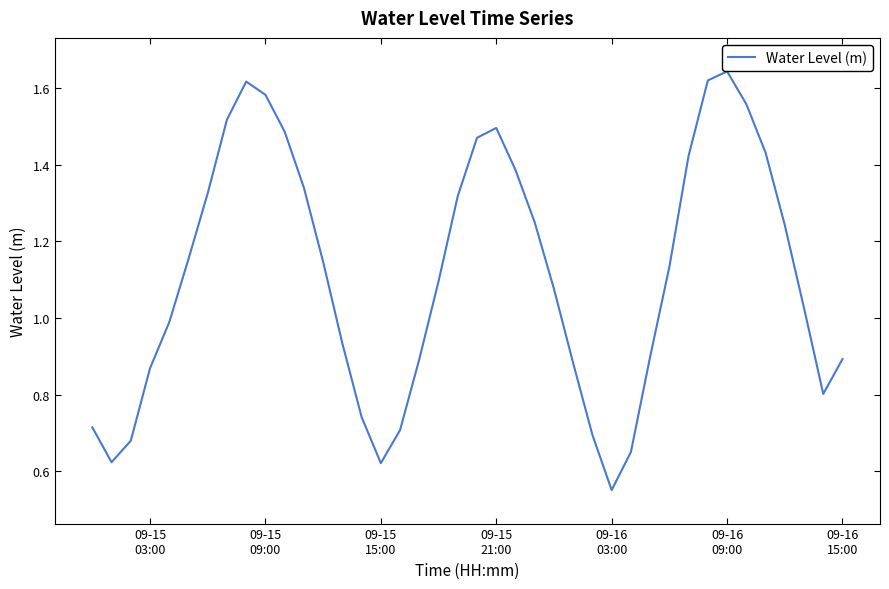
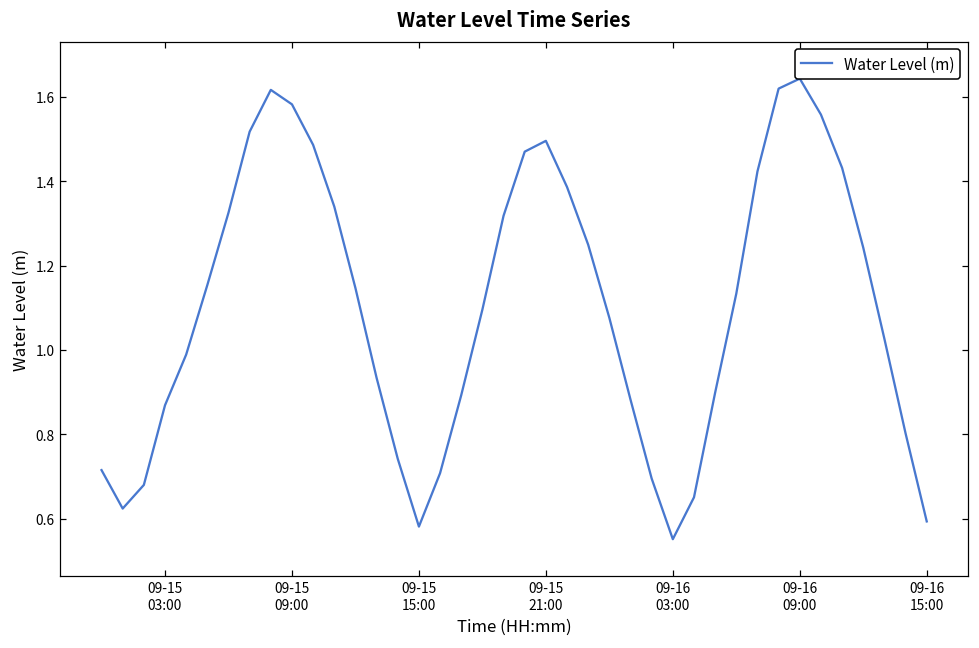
09-15 15:00: 0.62 -> 0.58
09-16 15:00: 0.89 -> 0.59
